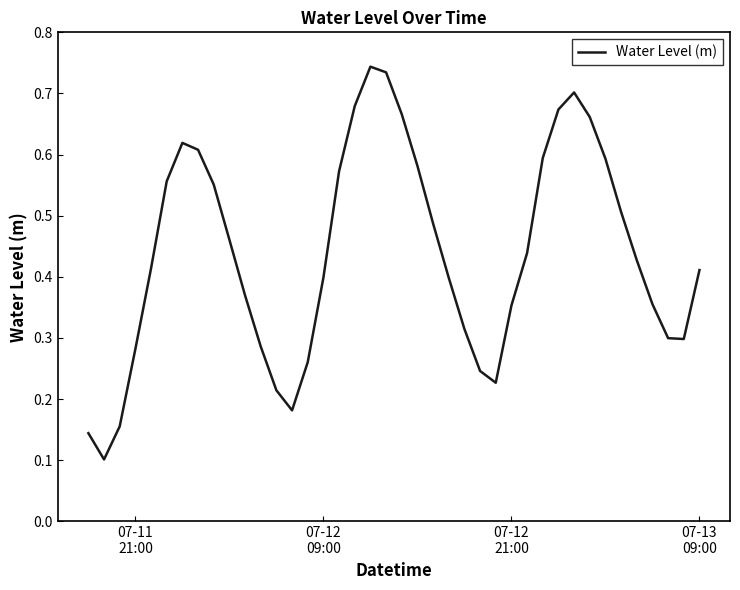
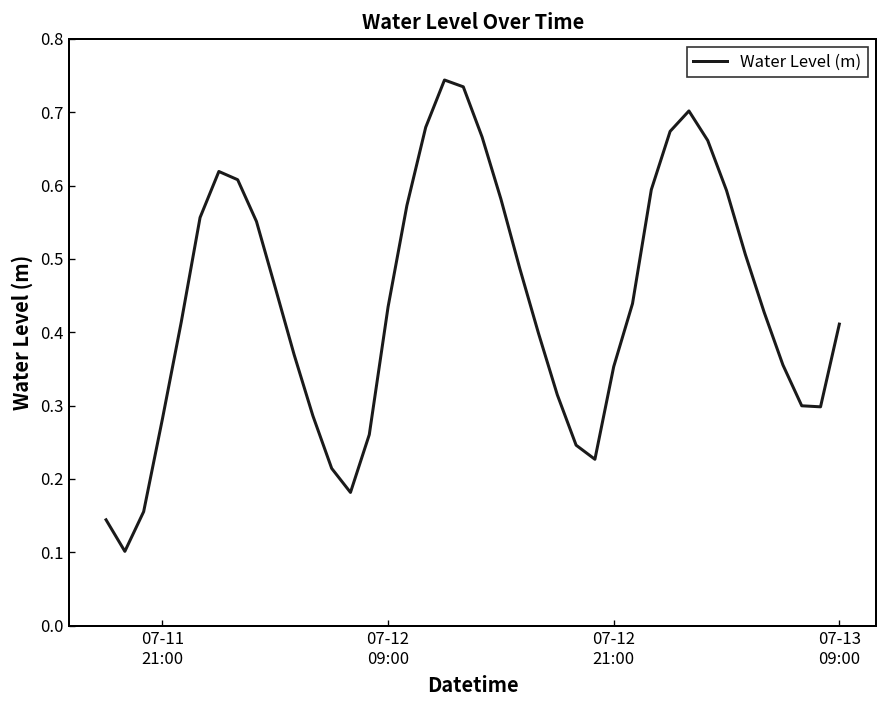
07-12 09:00: 0.40 -> 0.43
